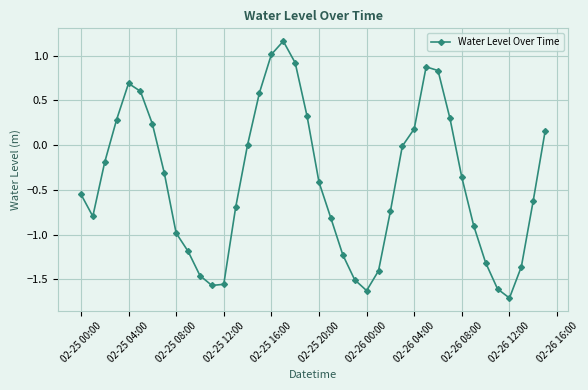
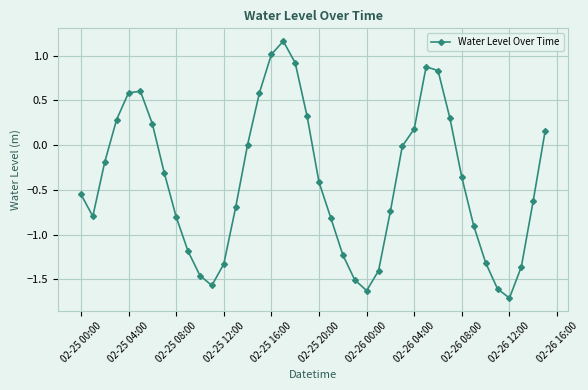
02-25 04:00: 0.7 -> 0.6
02-25 08:00: -1.0 -> -0.8
02-25 12:00: -1.6 -> -1.3
